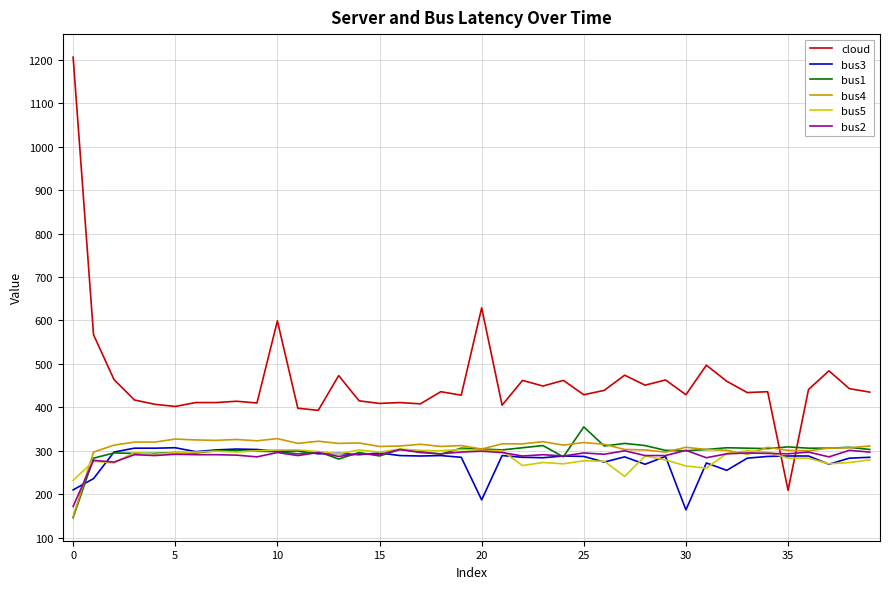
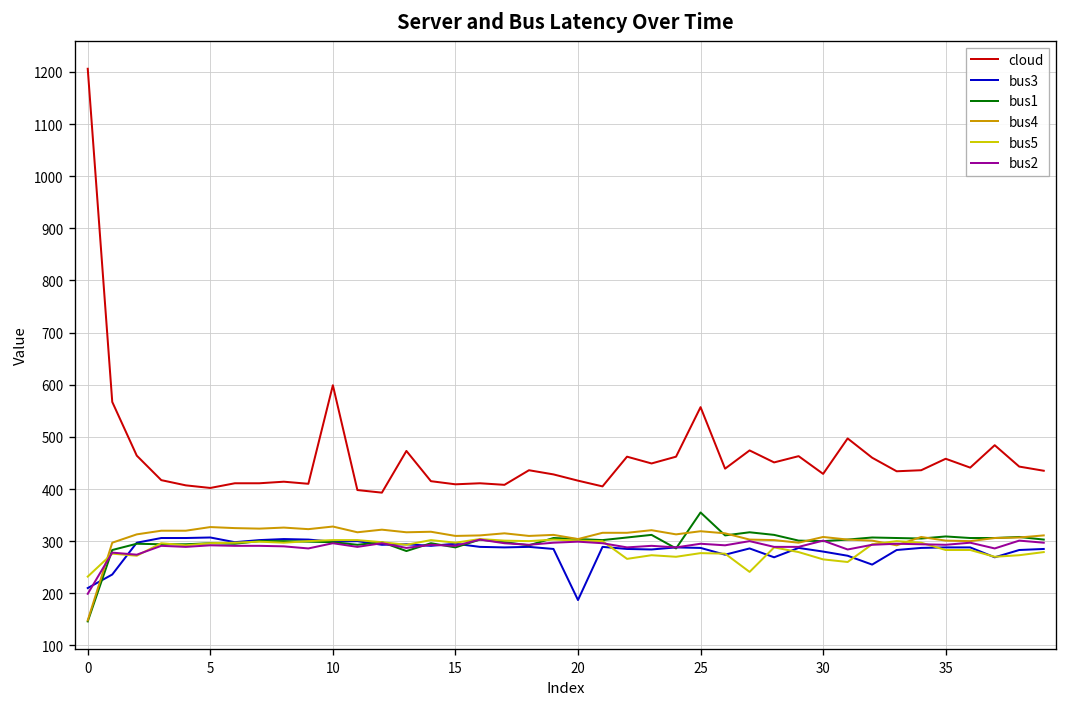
bus2, 0: 170 -> 200
cloud, 20: 630 -> 420
cloud, 25: 430 -> 560
bus3, 30: 160 -> 280
cloud, 35: 210 -> 460
